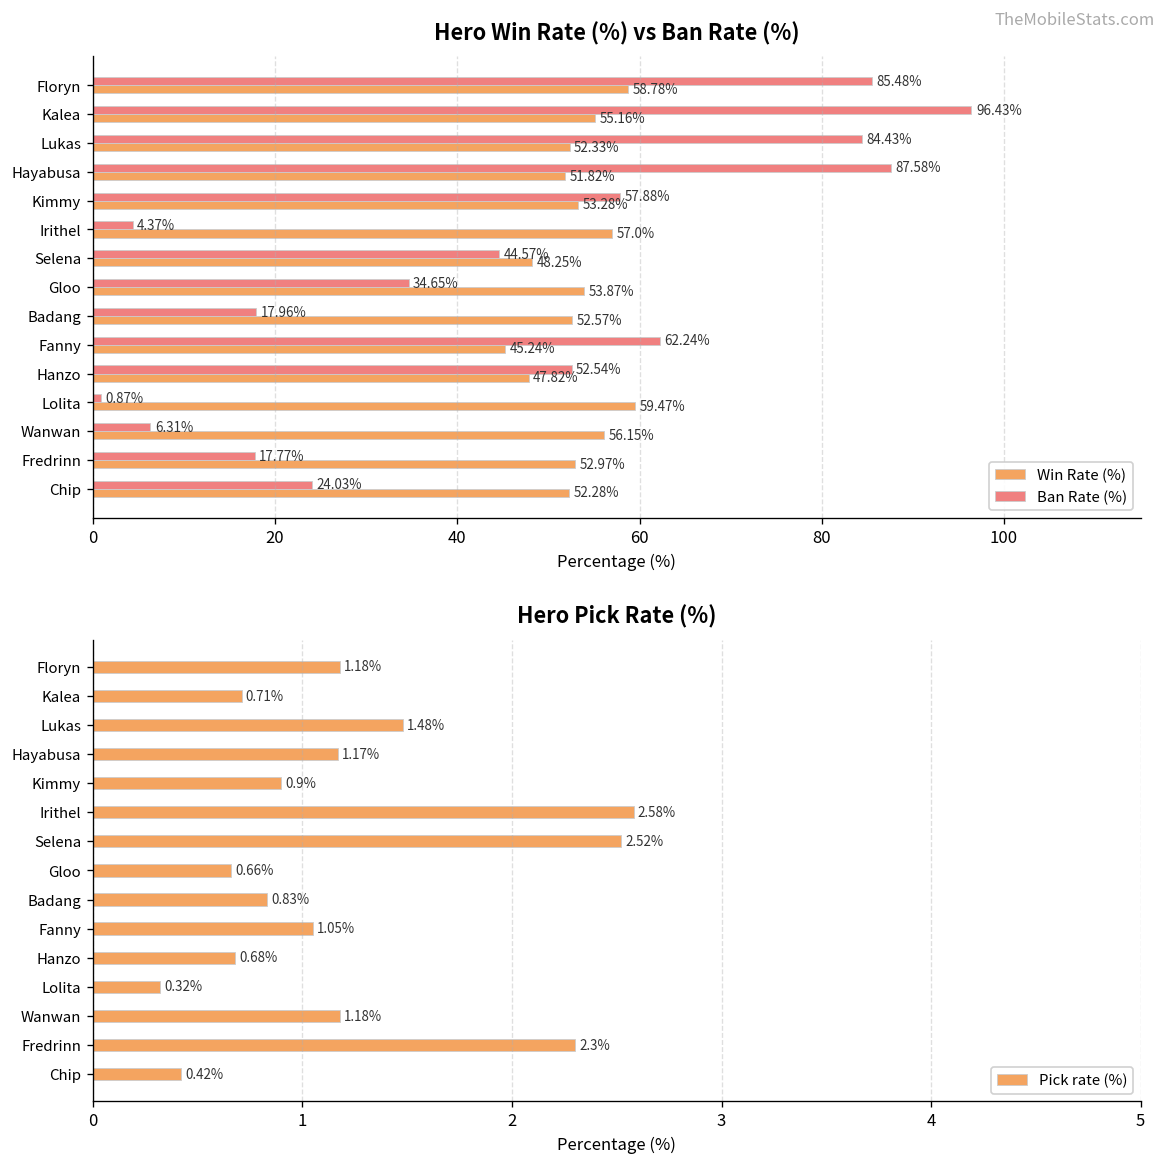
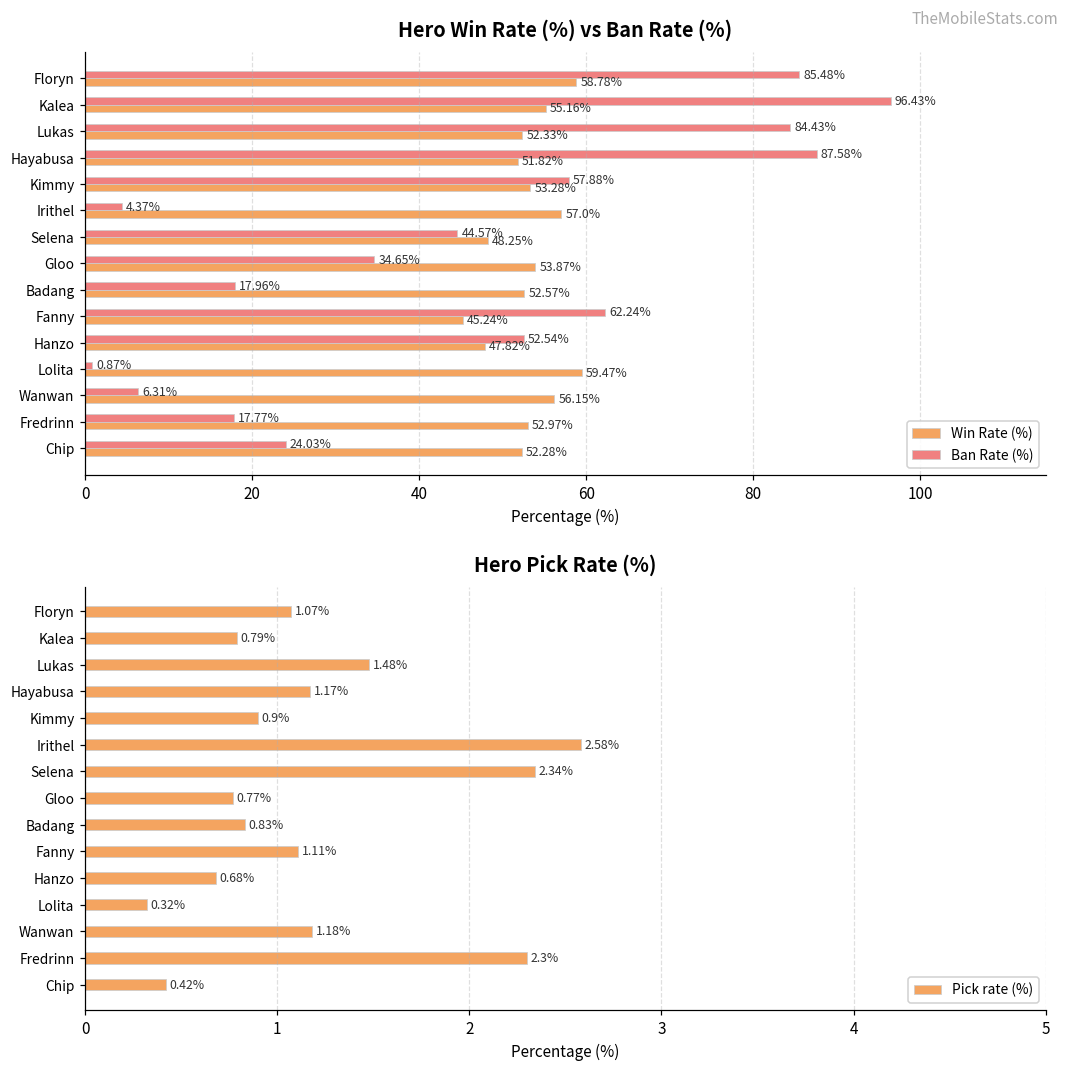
Hero Pick Rate (%), Floryn: 1.18% -> 1.07%
Hero Pick Rate (%), Kalea: 0.71% -> 0.79%
Hero Pick Rate (%), Selena: 2.52% -> 2.34%
Hero Pick Rate (%), Gloo: 0.66% -> 0.77%
Hero Pick Rate (%), Fanny: 1.05% -> 1.11%
